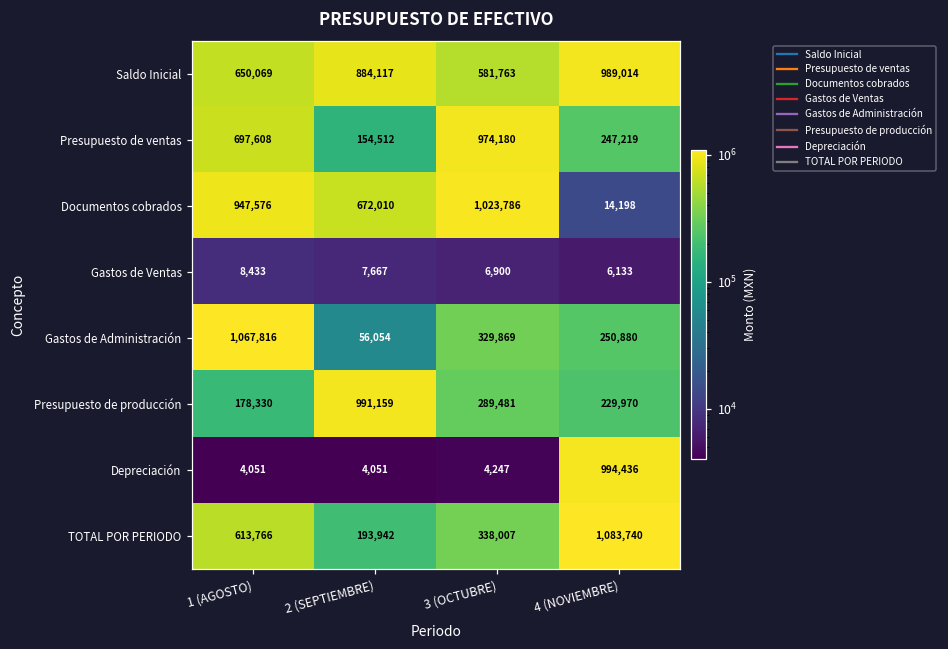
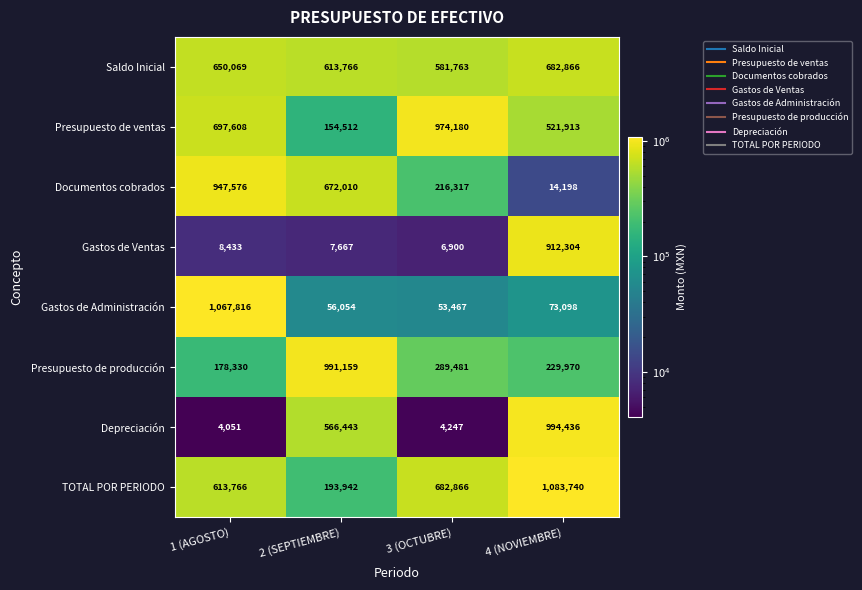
Saldo Inicial, 2 (SEPTIEMBRE): 884,117 -> 613,766
Saldo Inicial, 4 (NOVIEMBRE): 989,014 -> 682,866
Presupuesto de ventas, 4 (NOVIEMBRE): 247,219 -> 521,913
Documentos cobrados, 3 (OCTUBRE): 1,023,786 -> 216,317
Gastos de Ventas, 4 (NOVIEMBRE): 6,133 -> 912,304
Gastos de Administración, 3 (OCTUBRE): 329,869 -> 53,467
Gastos de Administración, 4 (NOVIEMBRE): 250,880 -> 73,098
Depreciación, 2 (SEPTIEMBRE): 4,051 -> 566,443
TOTAL POR PERIODO, 3 (OCTUBRE): 338,007 -> 682,866
